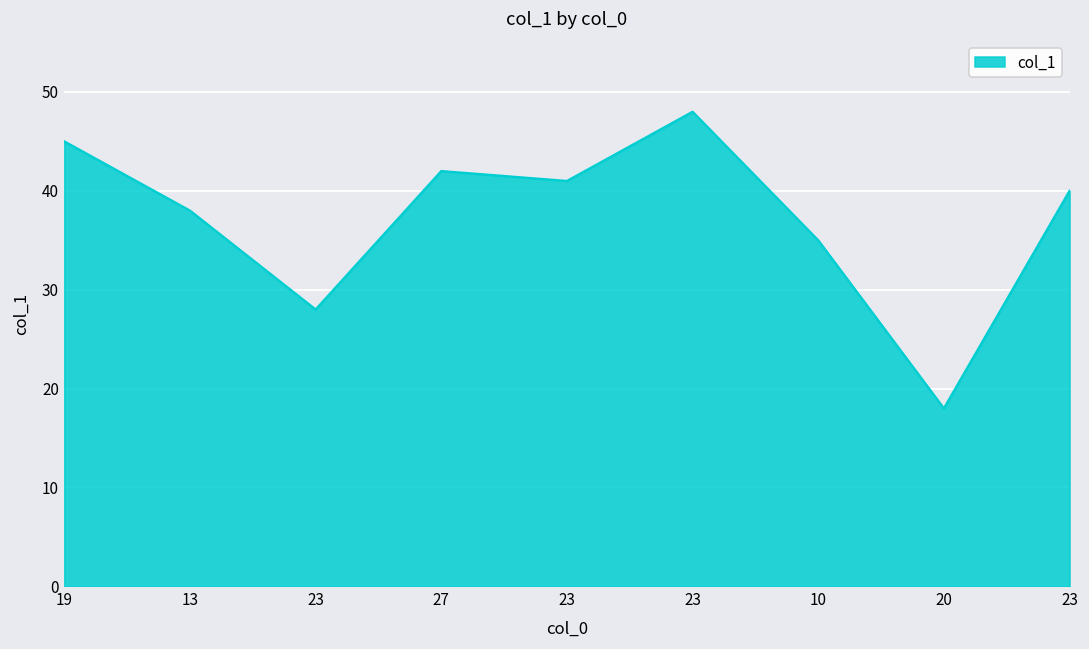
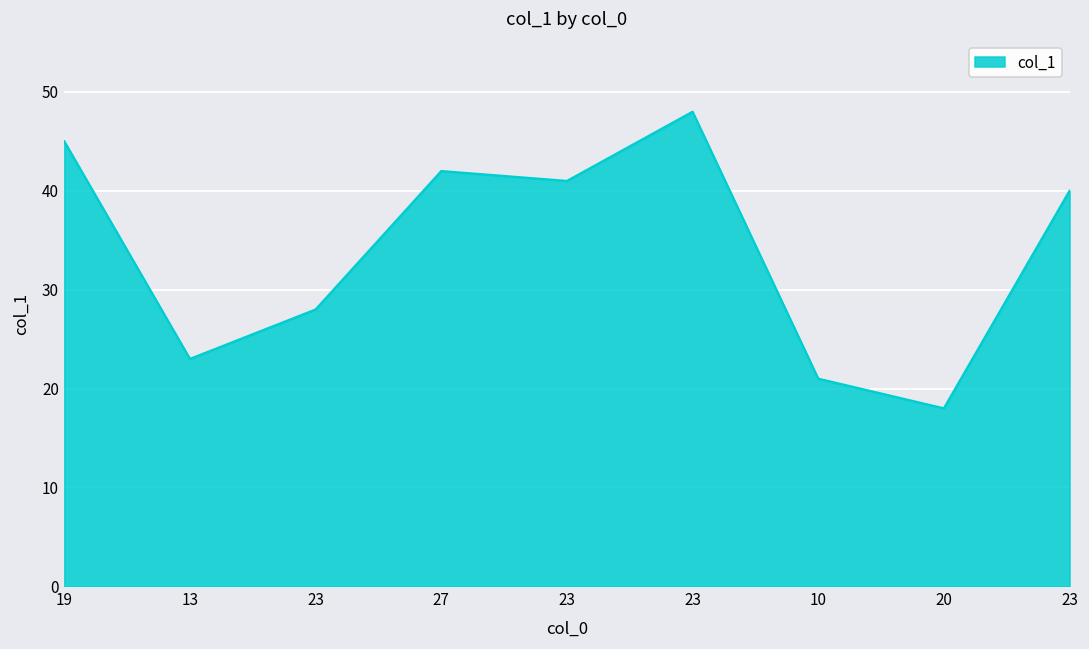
13: 38 -> 23
10: 35 -> 21
